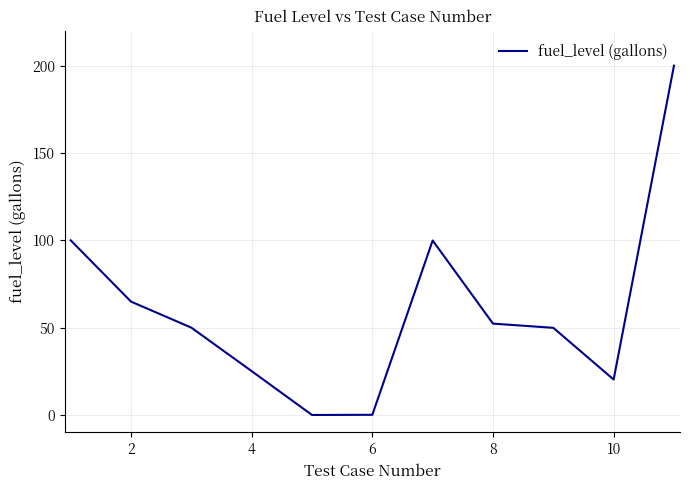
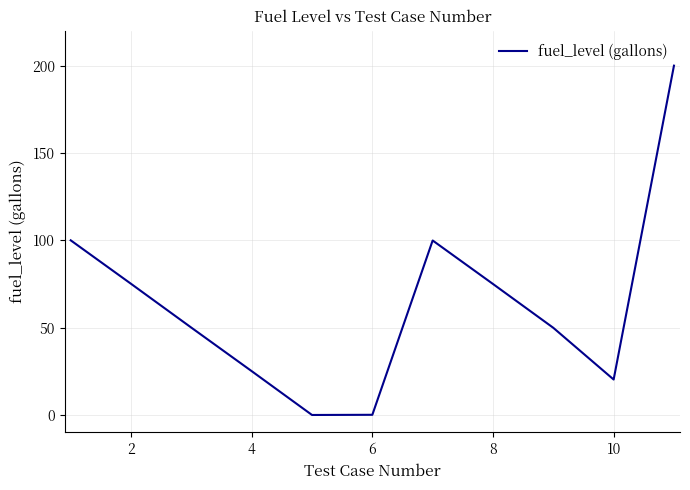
2: 65 -> 75
8: 52 -> 75
